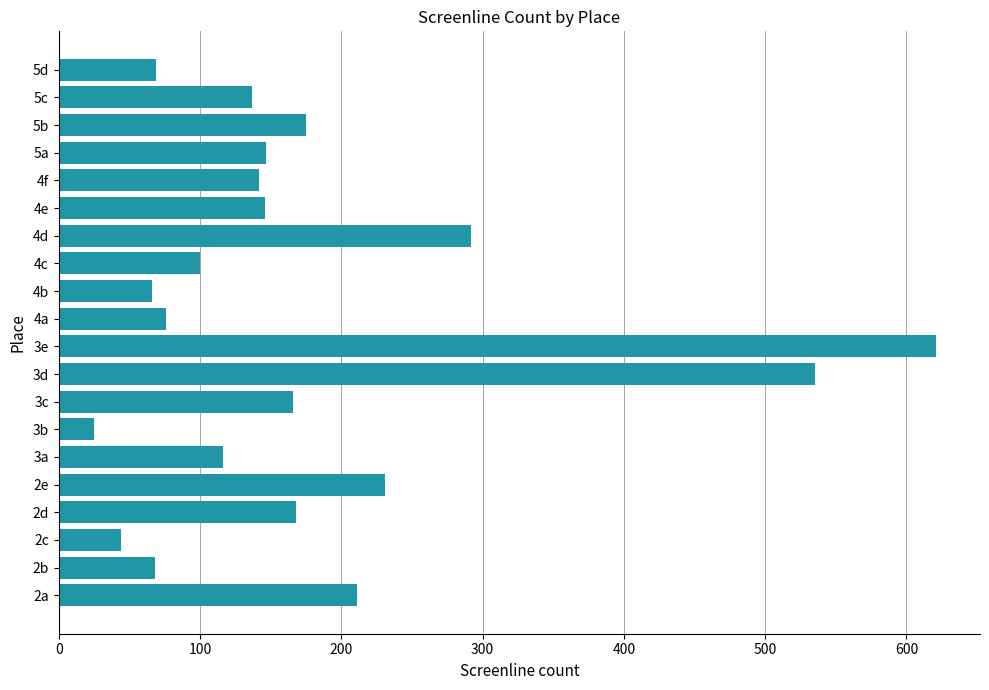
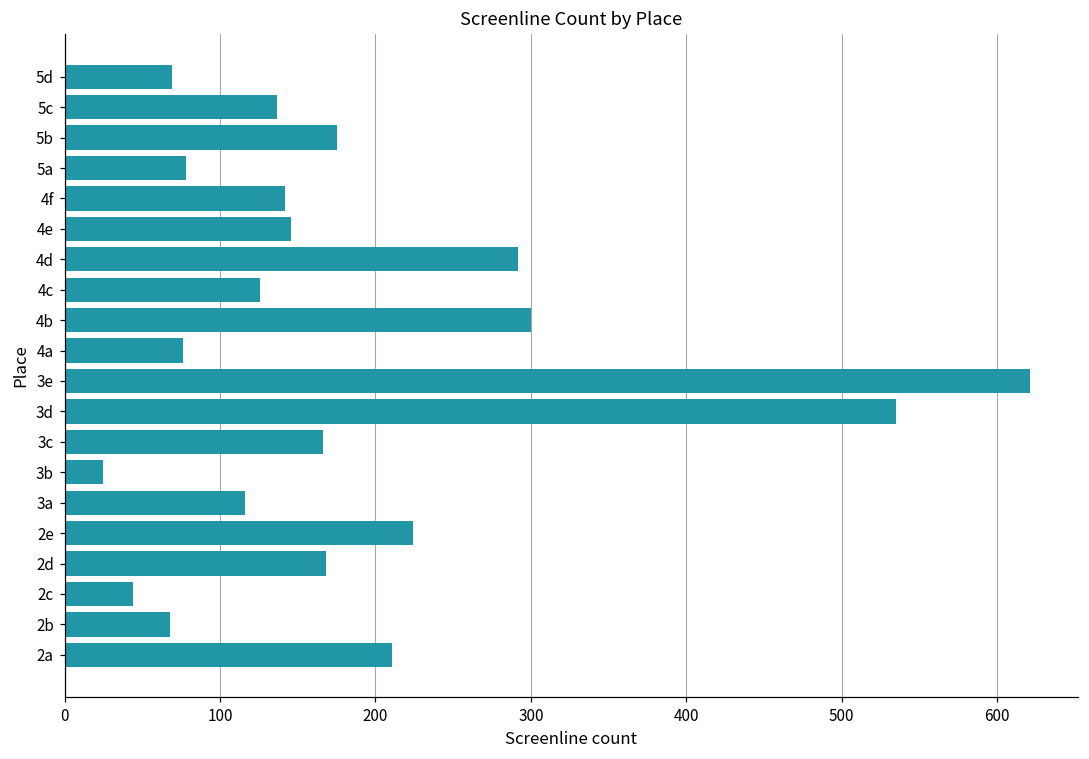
5a: 147 -> 78
4c: 100 -> 126
4b: 66 -> 300
2e: 231 -> 224
